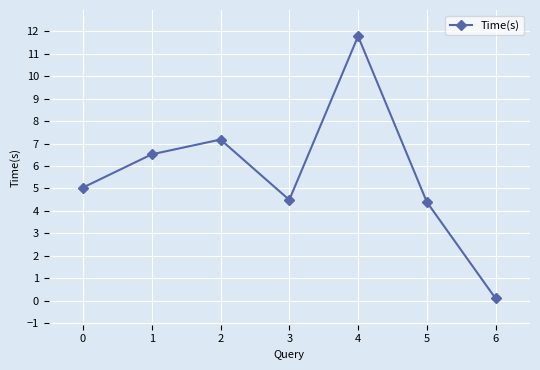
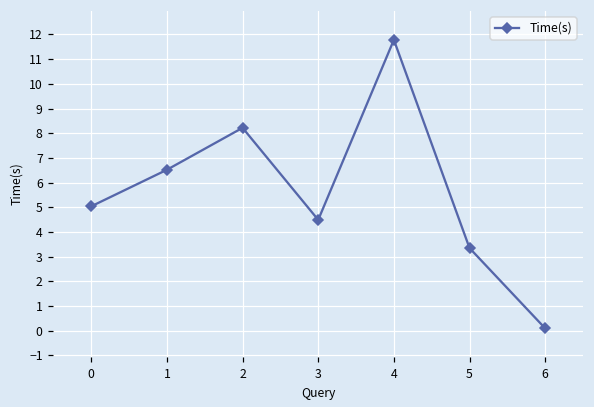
2: 7.2 -> 8.2
5: 4.4 -> 3.3
